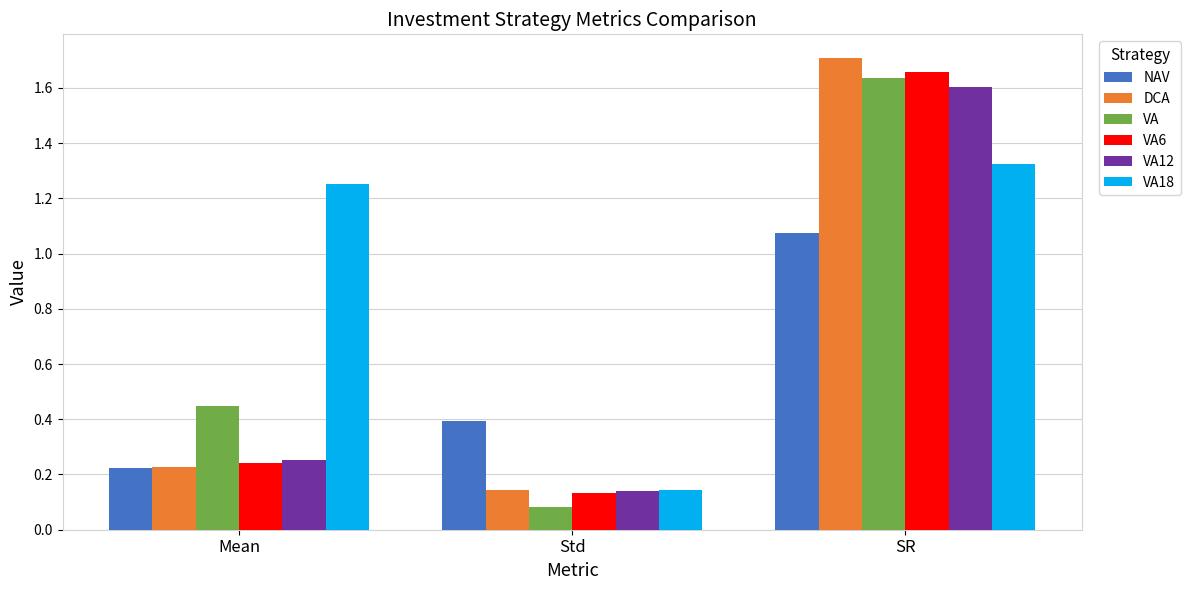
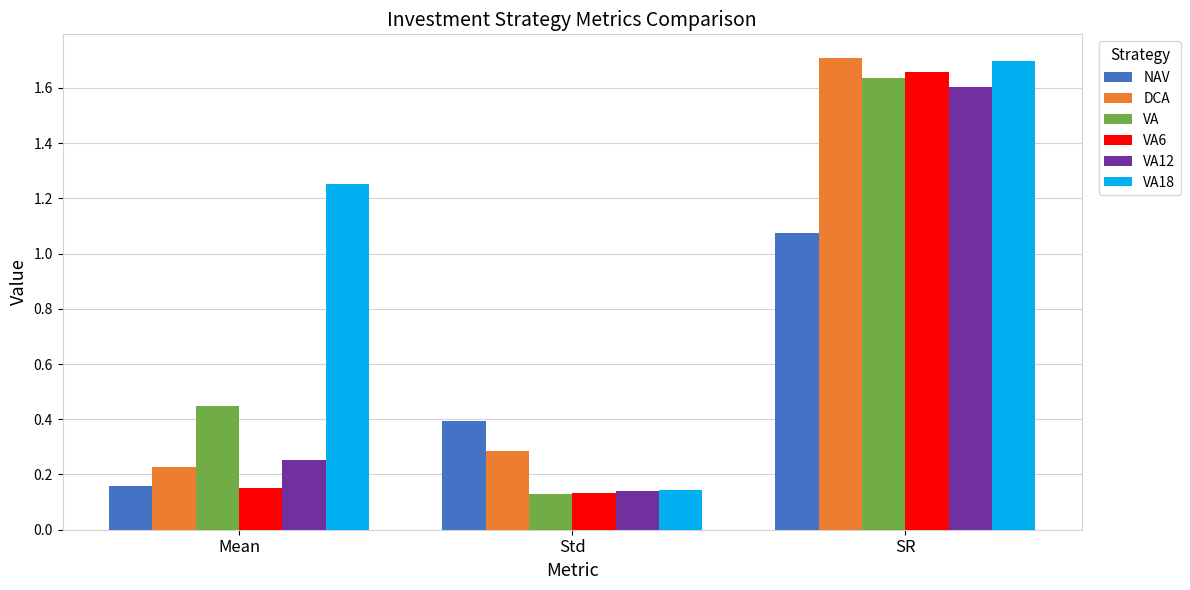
NAV, Mean: 0.22 -> 0.16
VA6, Mean: 0.24 -> 0.15
DCA, Std: 0.15 -> 0.28
VA, Std: 0.08 -> 0.13
VA18, SR: 1.32 -> 1.70
